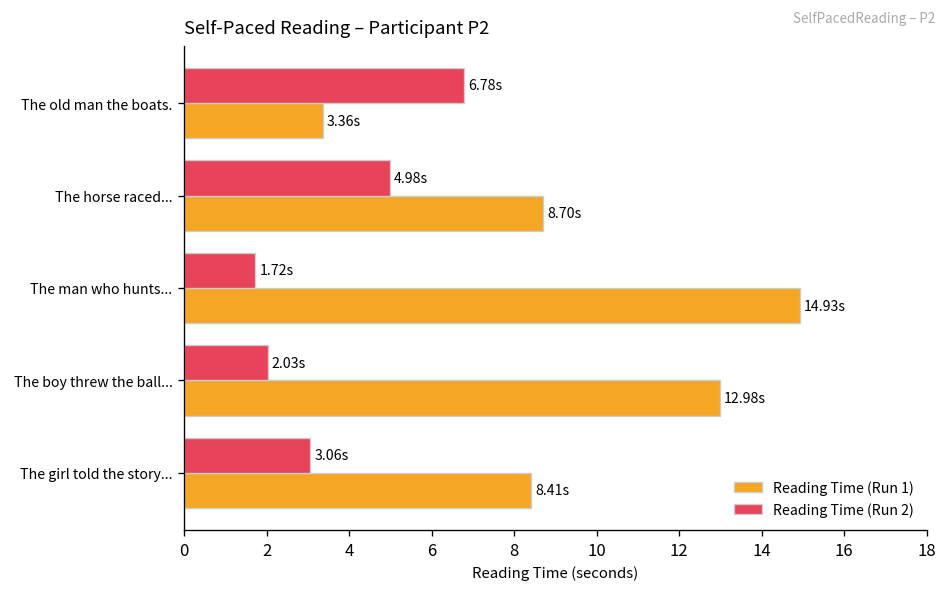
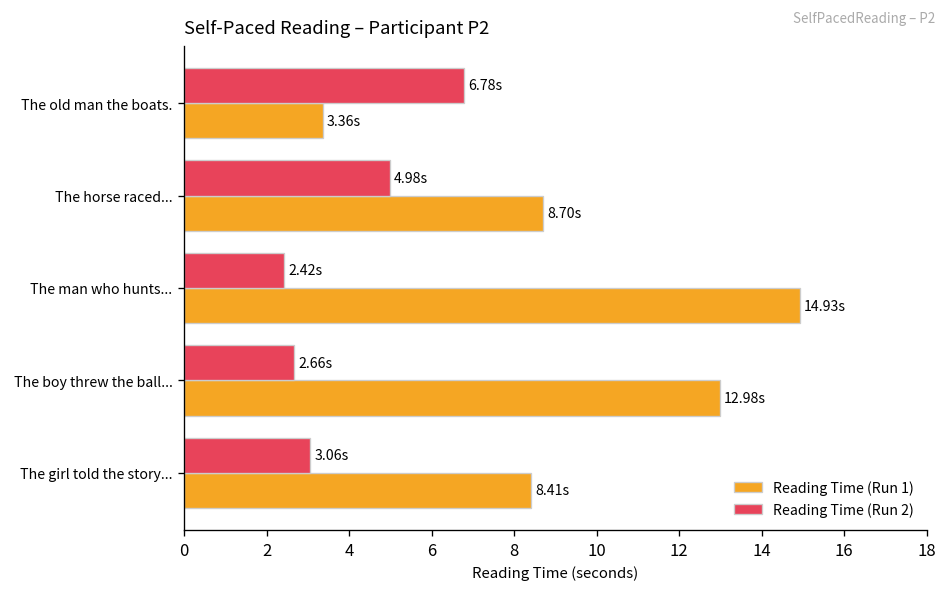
Reading Time (Run 2), The man who hunts...: 1.72s -> 2.42s
Reading Time (Run 2), The boy threw the ball...: 2.03s -> 2.66s
